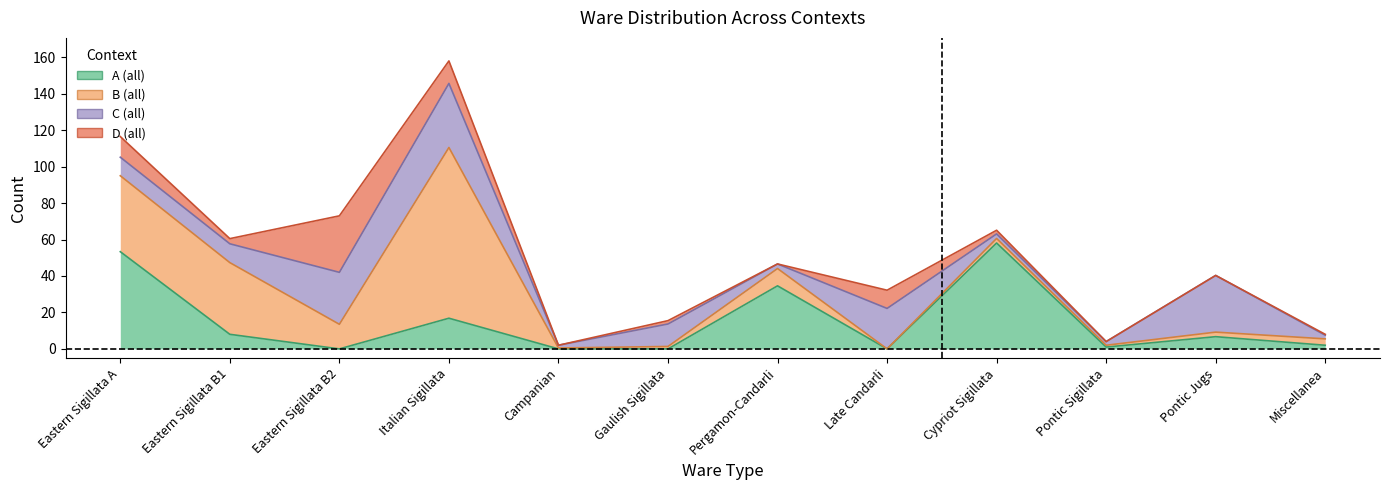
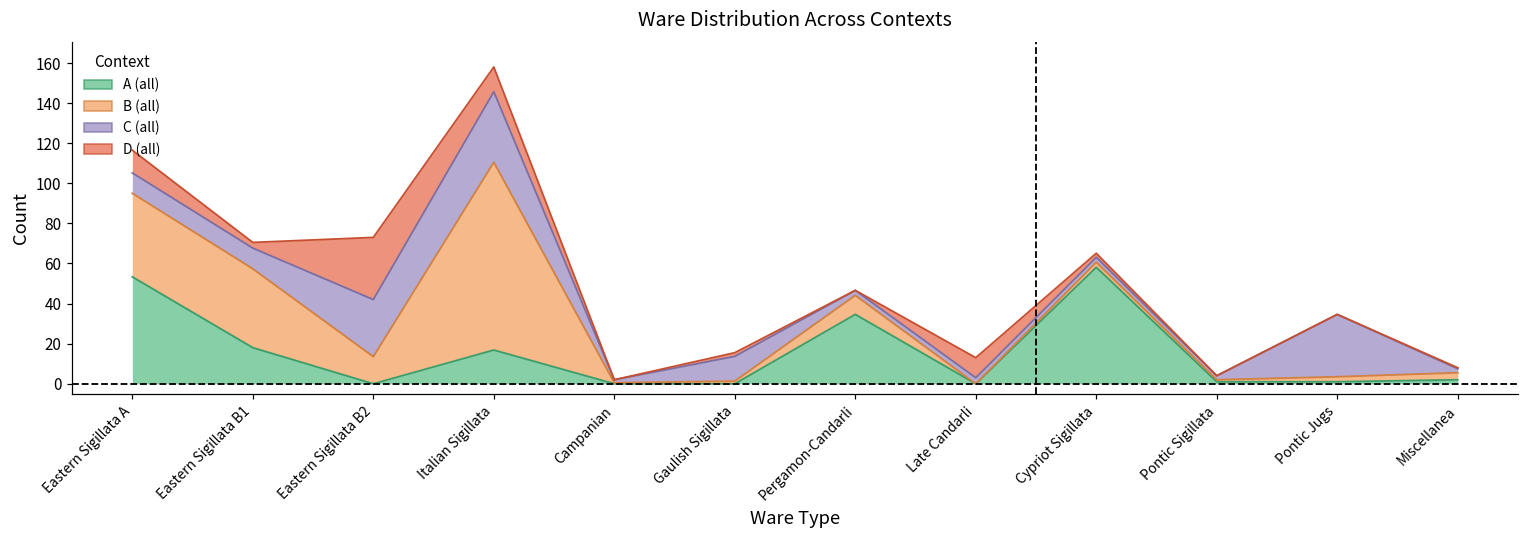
A (all), Eastern Sigillata B1: 8 -> 18
C (all), Late Candarli: 22 -> 3
A (all), Pontic Jugs: 7 -> 1
